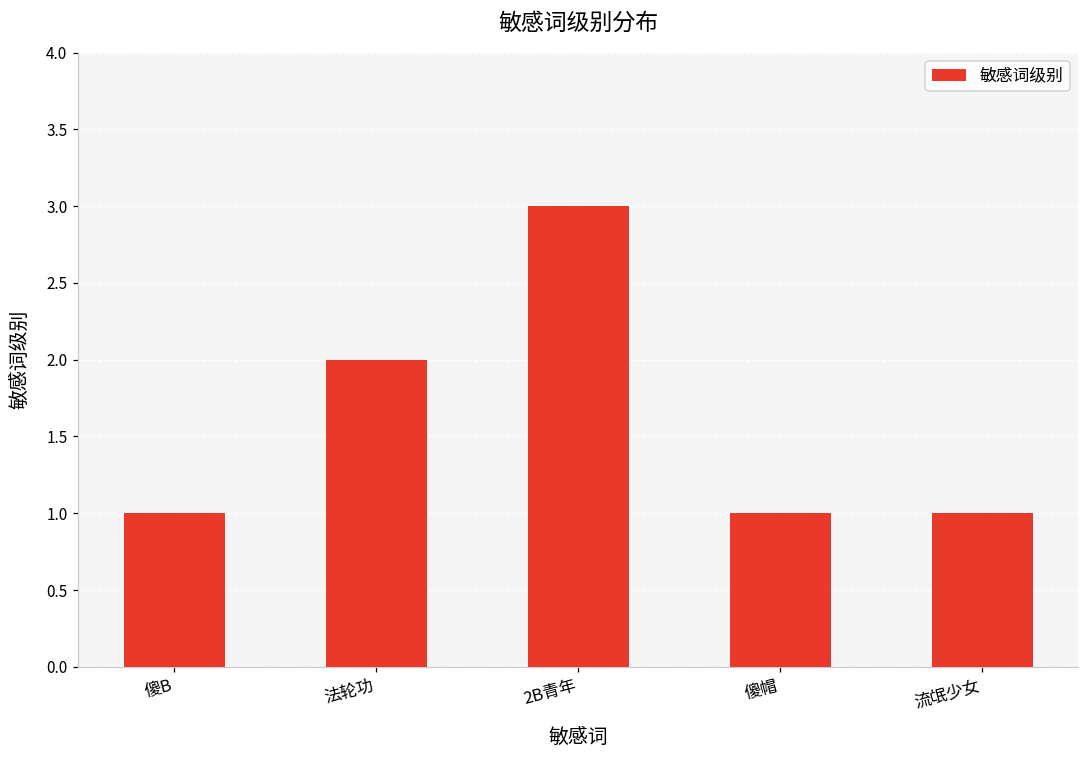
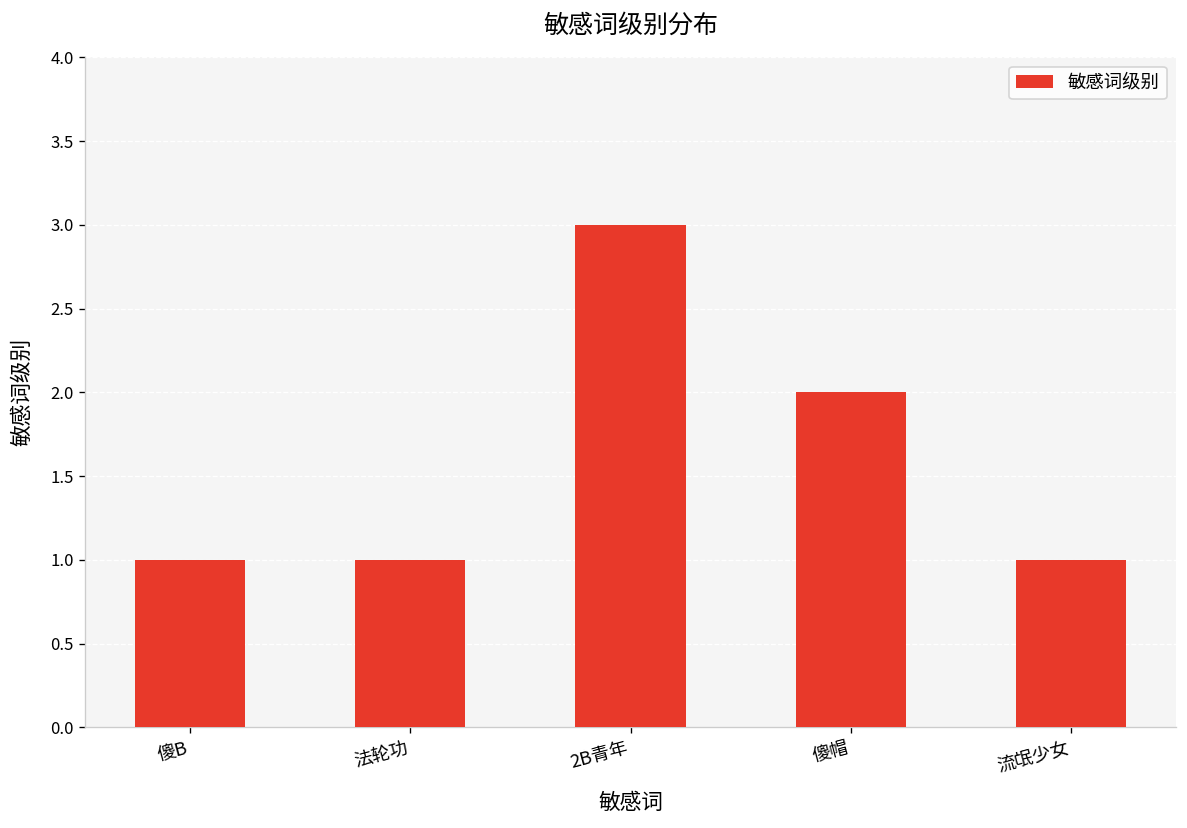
法轮功: 2 -> 1
傻帽: 1 -> 2
